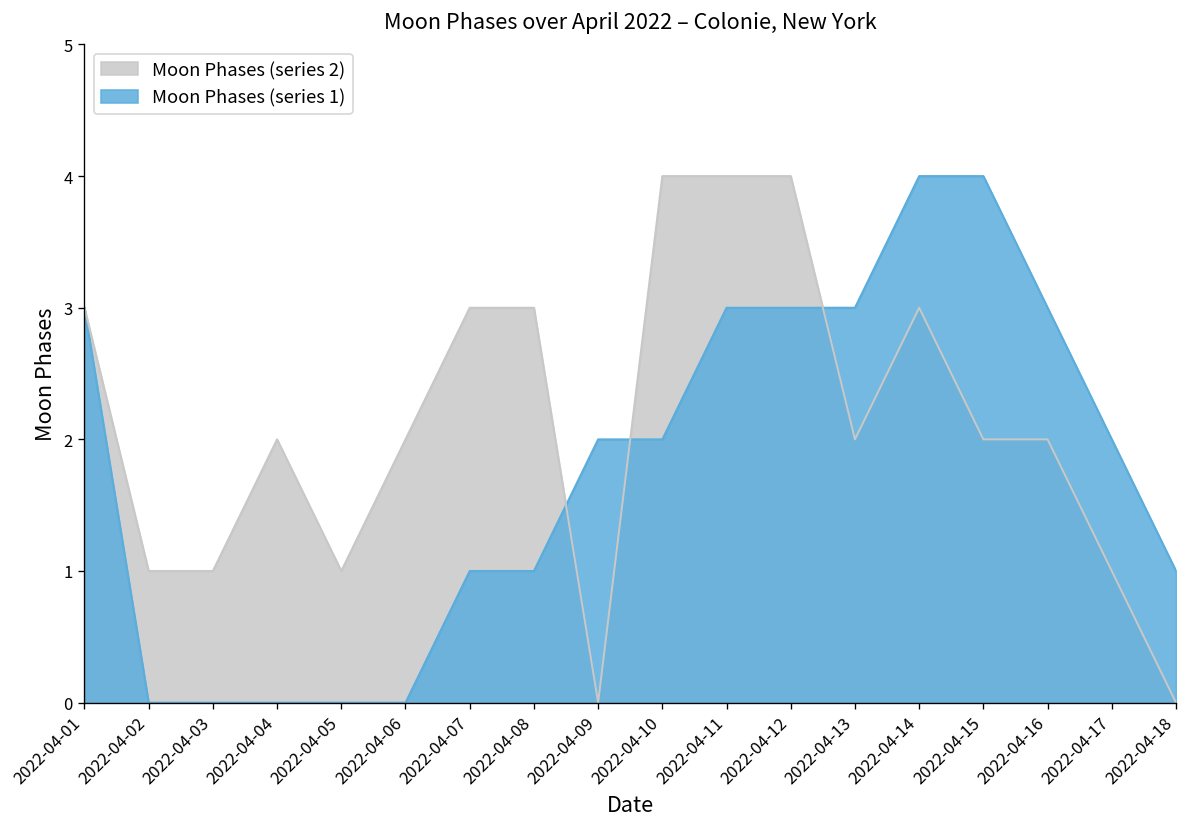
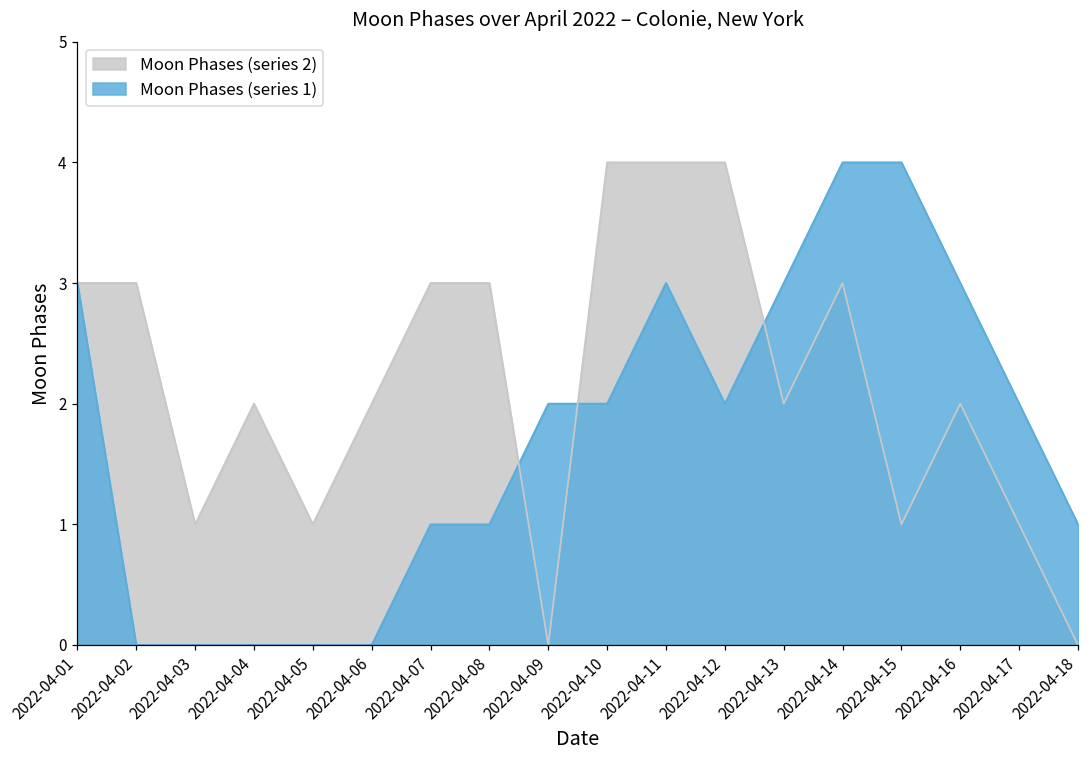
Moon Phases (series 2), 2022-04-02: 1 -> 3
Moon Phases (series 1), 2022-04-12: 3 -> 2
Moon Phases (series 2), 2022-04-15: 2 -> 1
